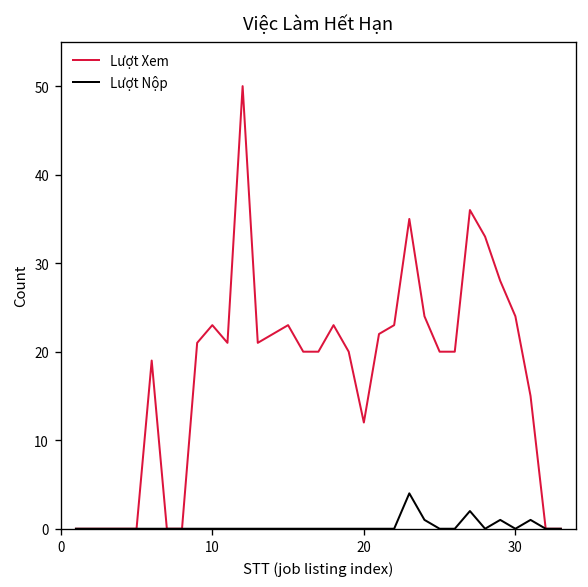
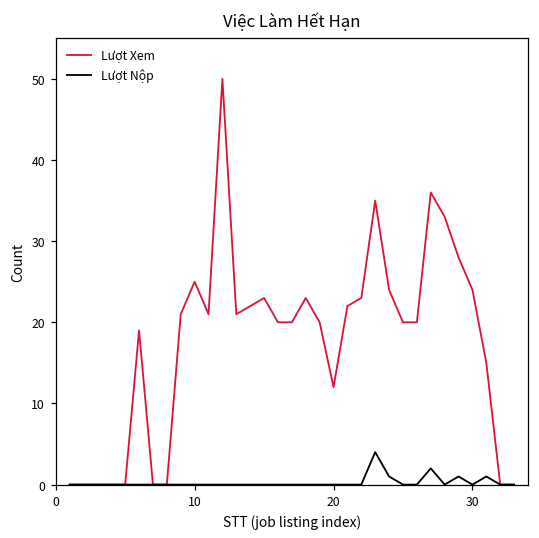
Lượt Xem, 10: 23 -> 25
